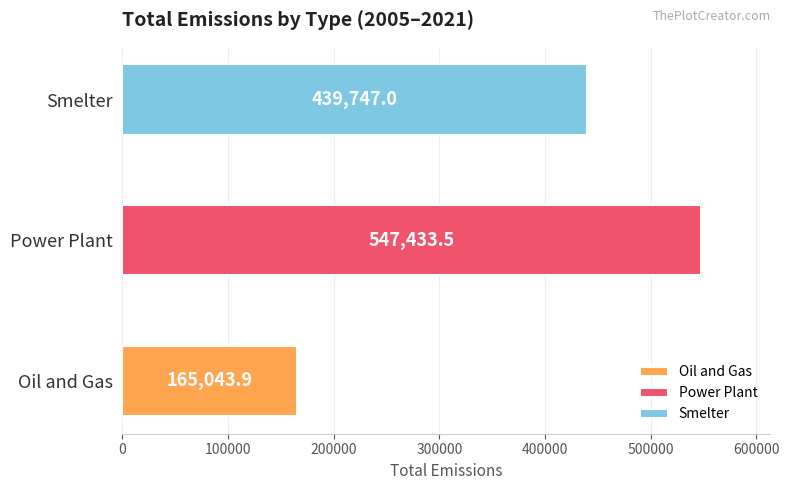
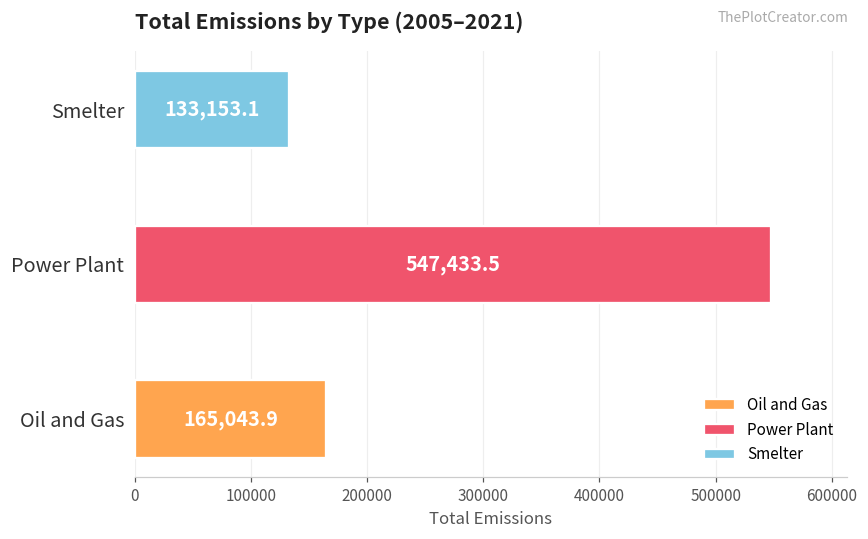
Smelter: 439,747.0 -> 133,153.1
